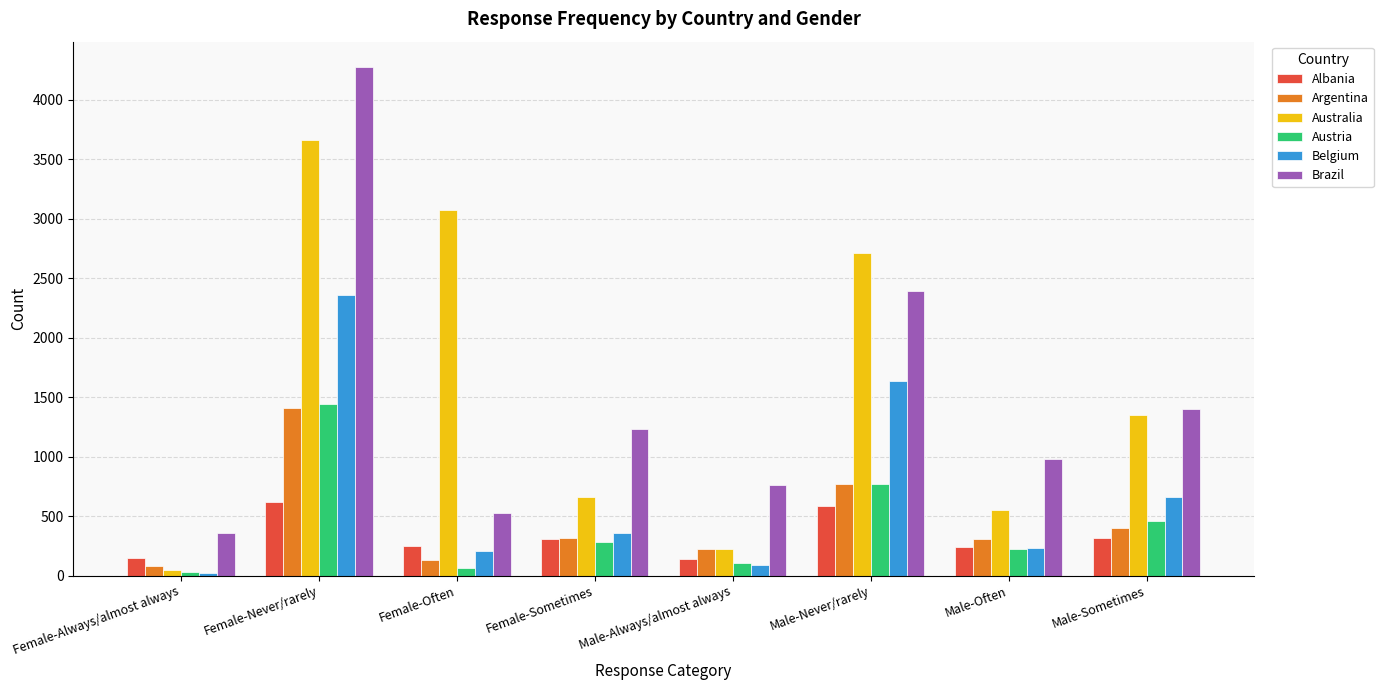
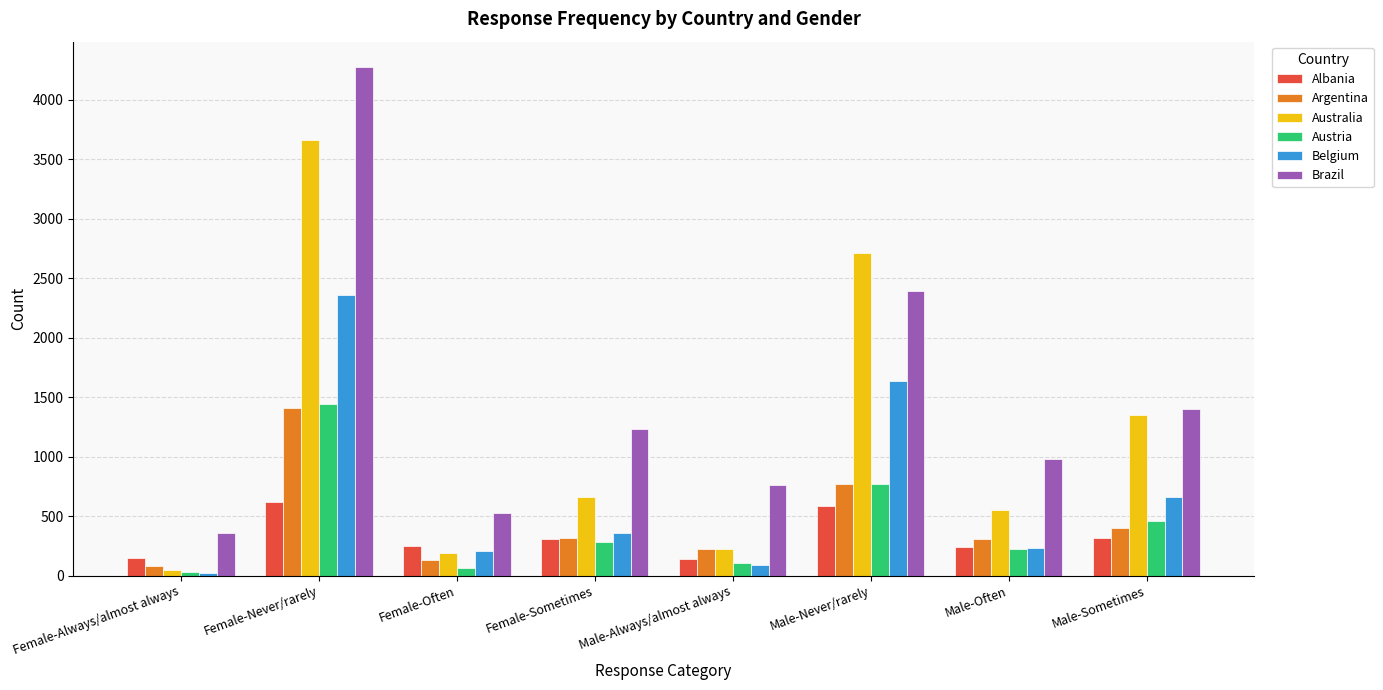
Australia, Female-Often: 3070 -> 190
